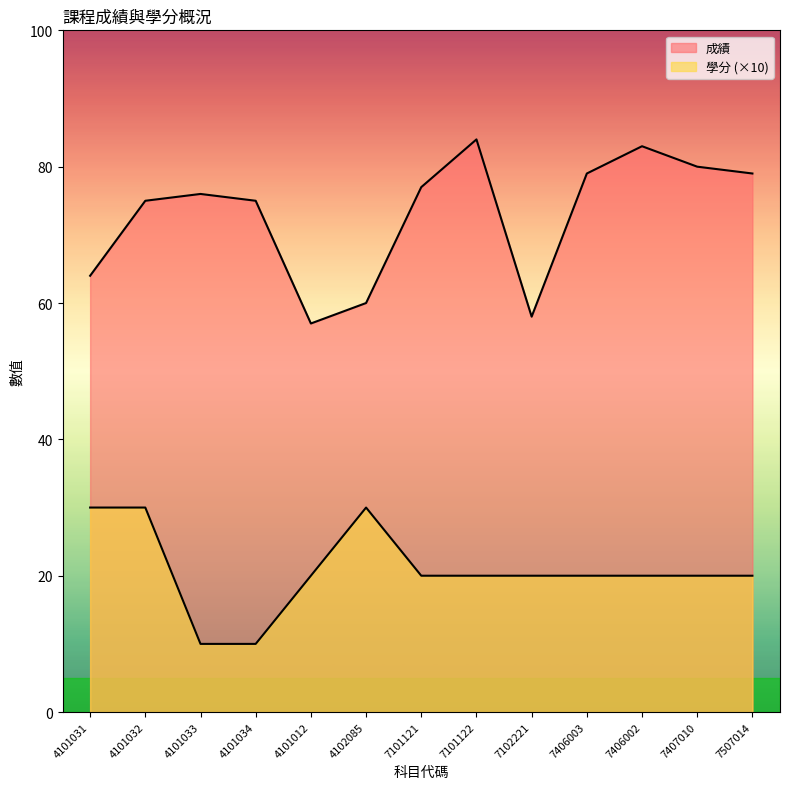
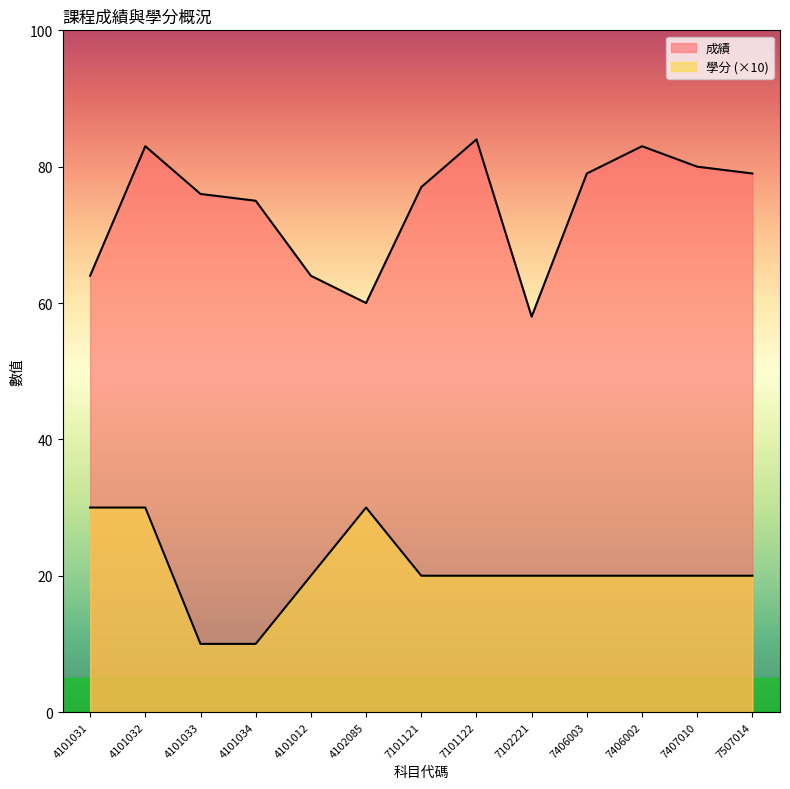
成績, 4101032: 75 -> 83
成績, 4101012: 57 -> 64
